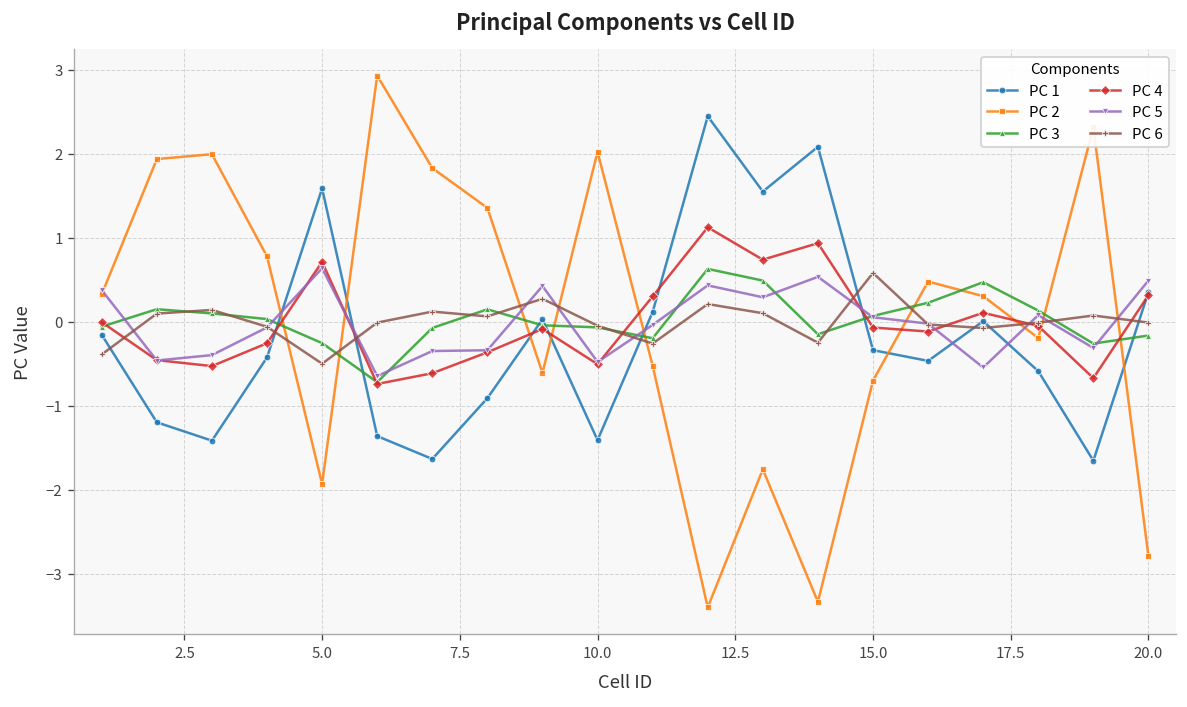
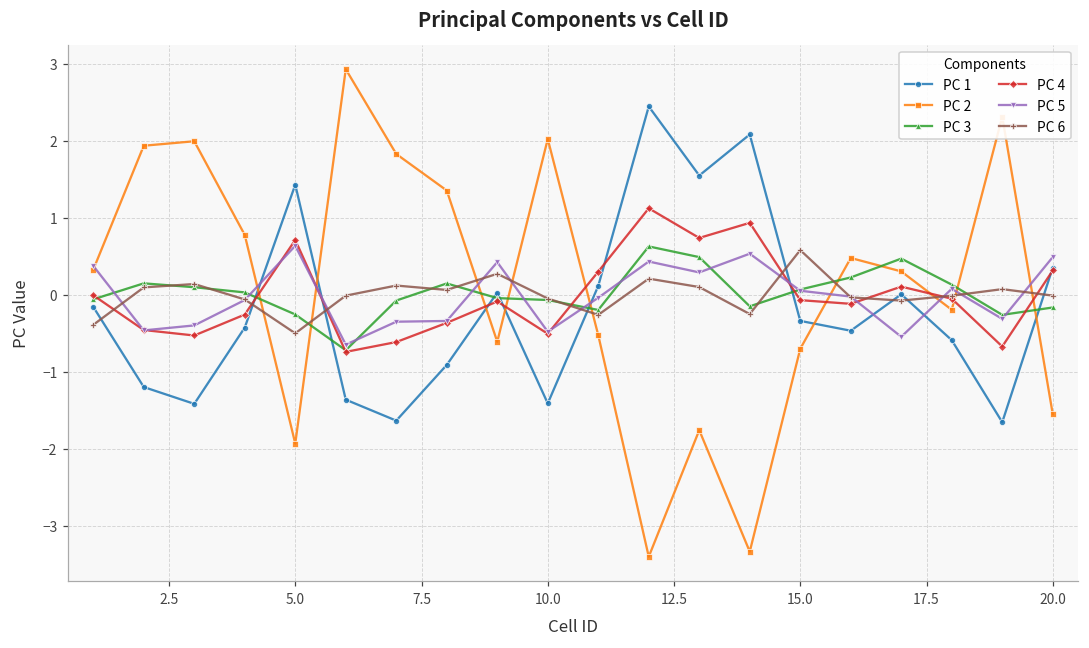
PC 1, 5.0: 1.6 -> 1.4
PC 2, 20.0: -2.8 -> -1.5
